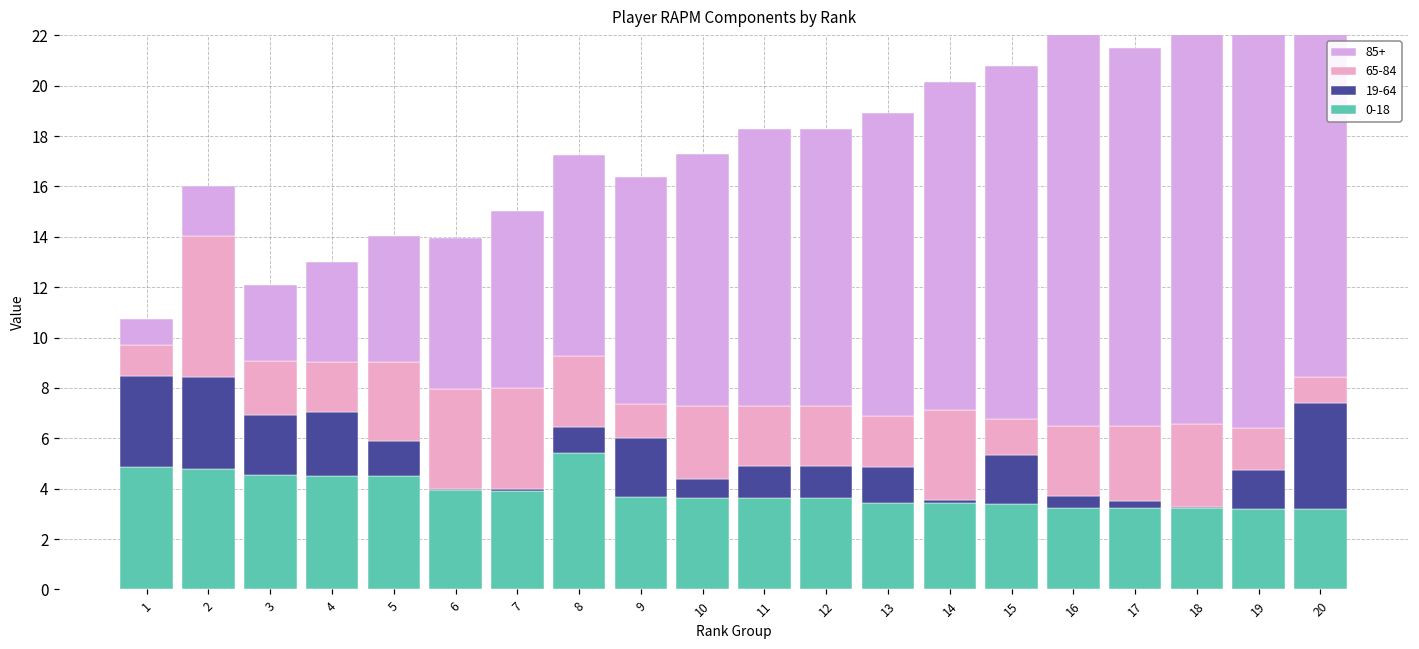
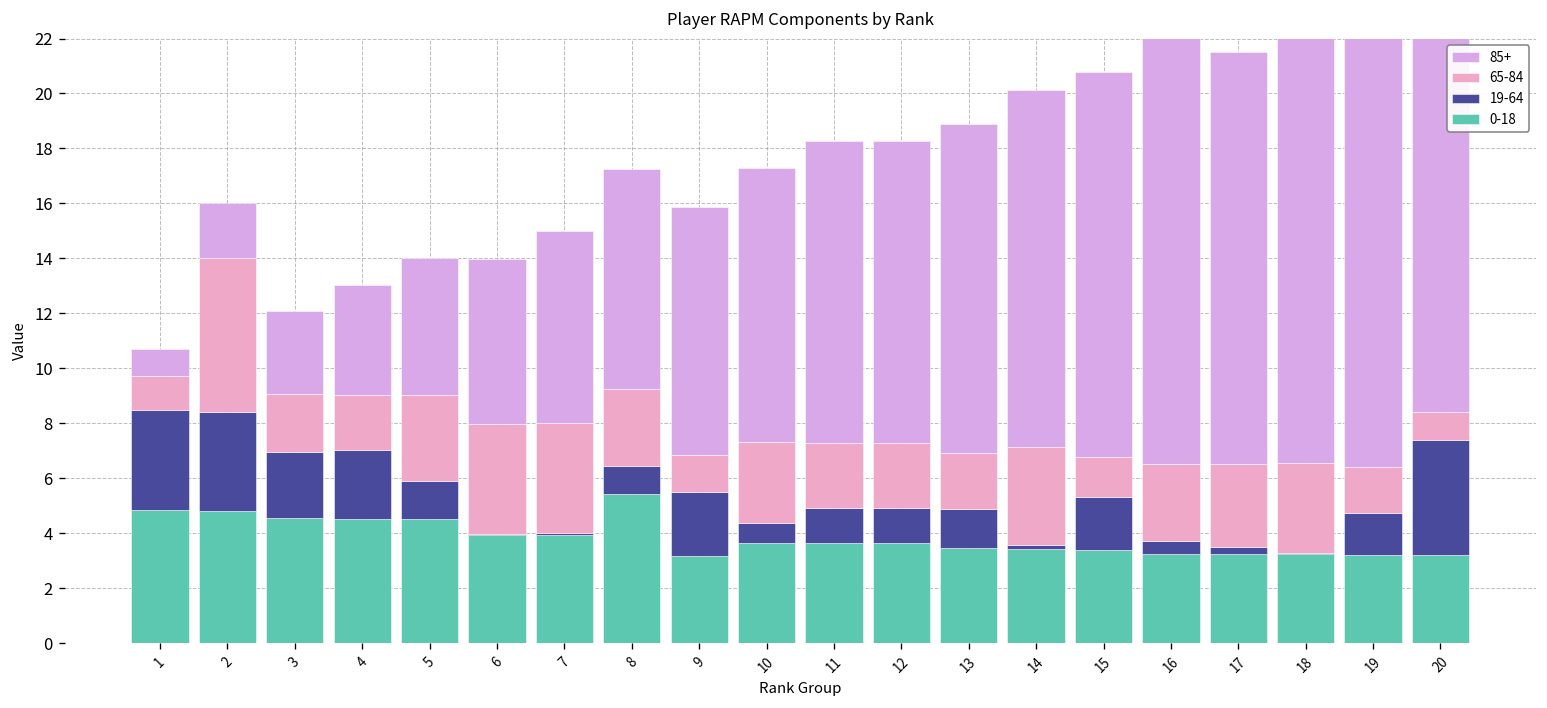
0-18, 9: 3.7 -> 3.2
